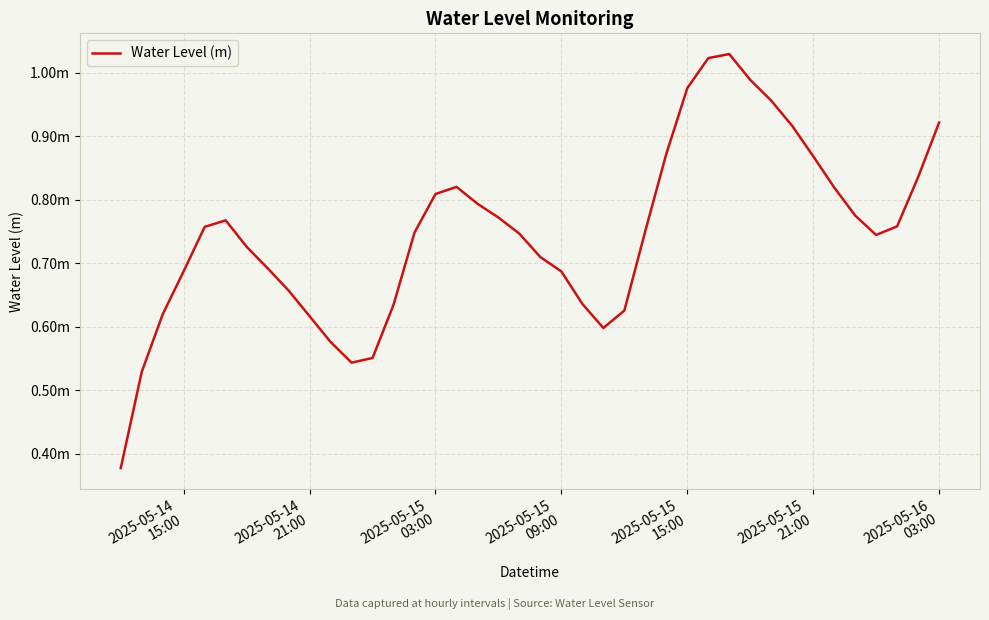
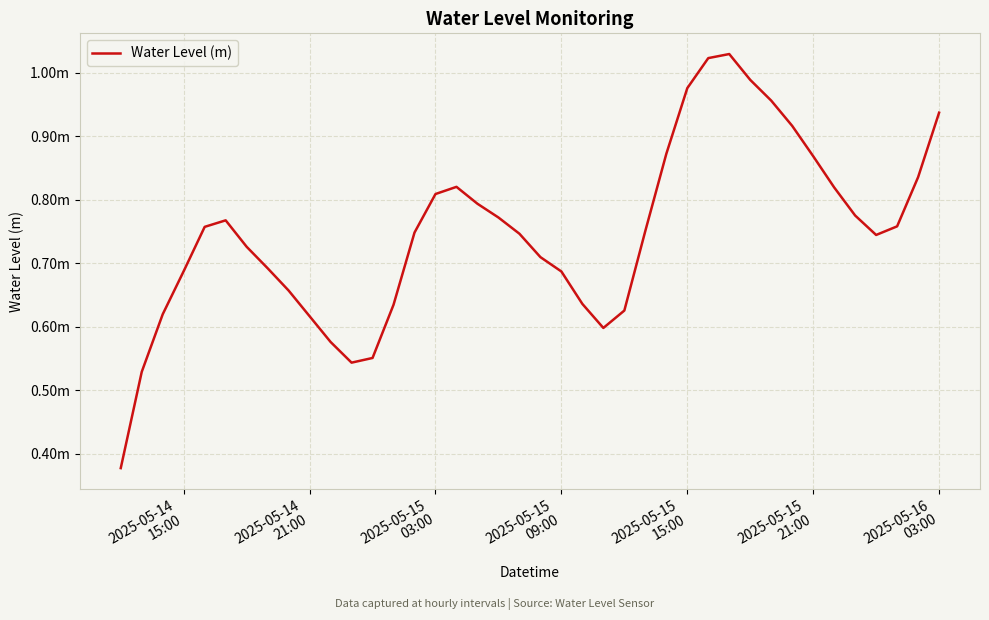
2025-05-16 03:00: 0.92m -> 0.94m
